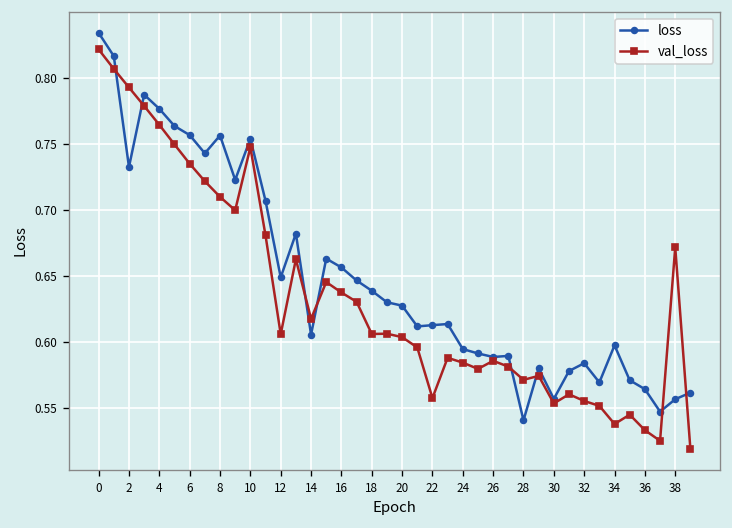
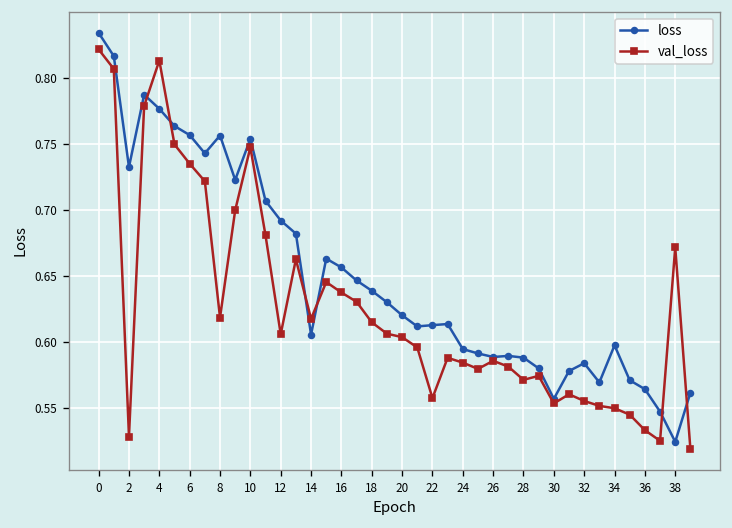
val_loss, 2: 0.793 -> 0.529
val_loss, 4: 0.765 -> 0.813
val_loss, 8: 0.710 -> 0.619
loss, 12: 0.649 -> 0.692
val_loss, 18: 0.606 -> 0.615
loss, 20: 0.628 -> 0.621
loss, 28: 0.541 -> 0.588
val_loss, 34: 0.538 -> 0.550
loss, 38: 0.557 -> 0.525
